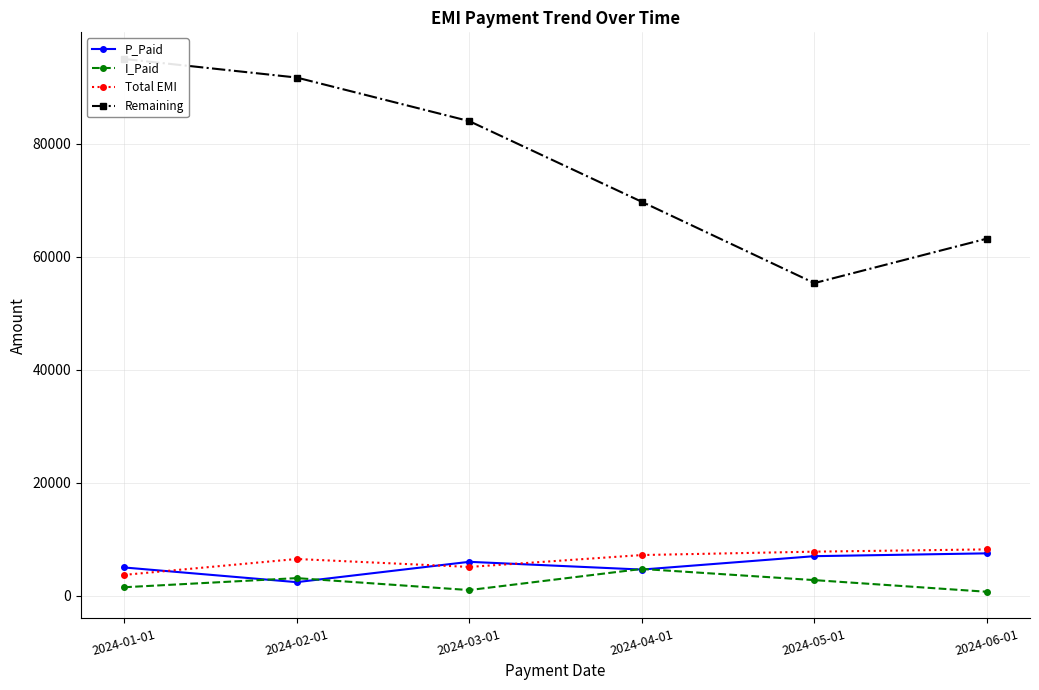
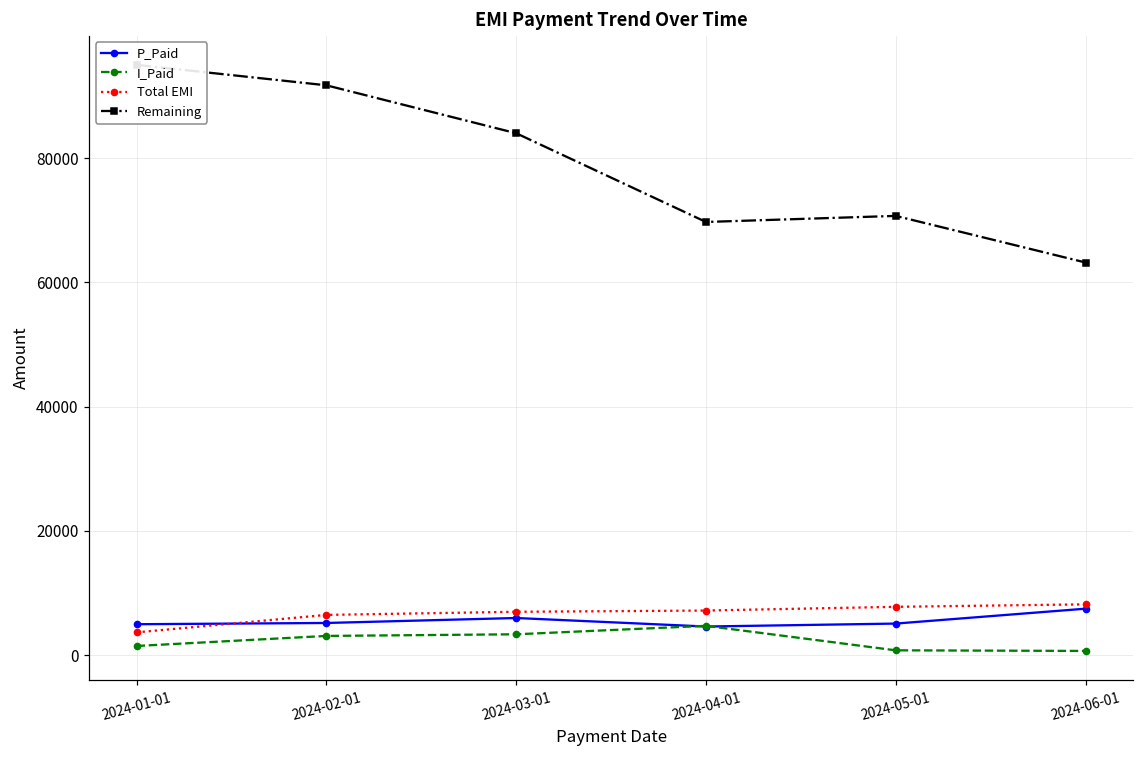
P_Paid, 2024-02-01: 2000 -> 5000
I_Paid, 2024-03-01: 1000 -> 3000
Total EMI, 2024-03-01: 5000 -> 7000
P_Paid, 2024-05-01: 7000 -> 5000
I_Paid, 2024-05-01: 3000 -> 1000
Remaining, 2024-05-01: 55000 -> 71000
